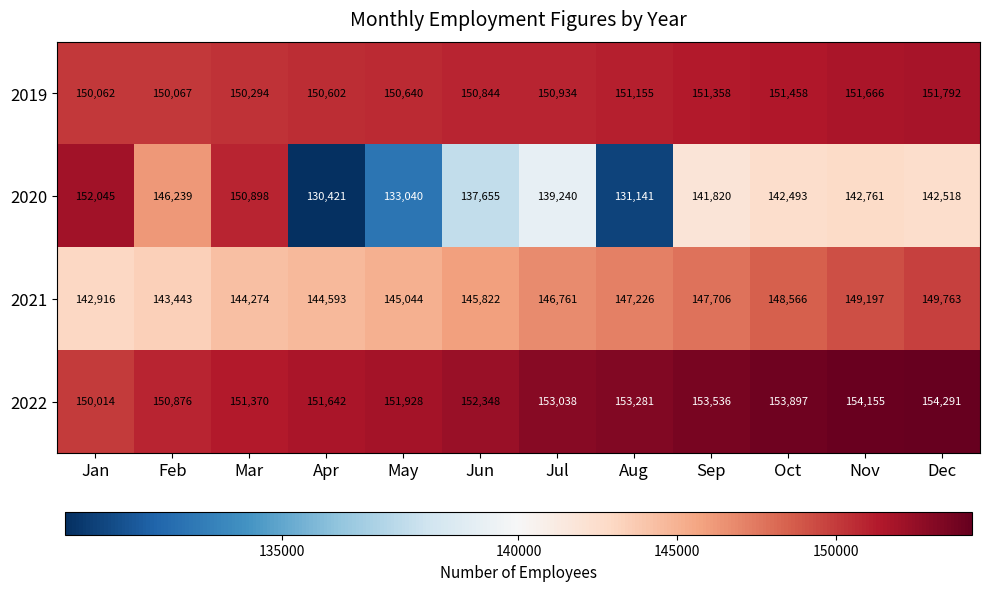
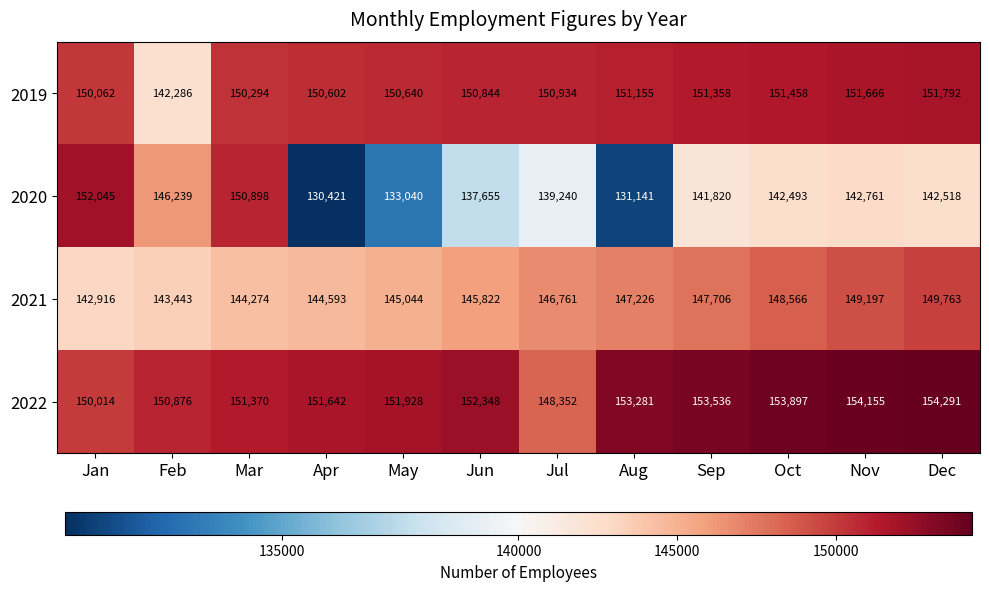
2019, Feb: 150,067 -> 142,286
2022, Jul: 153,038 -> 148,352
